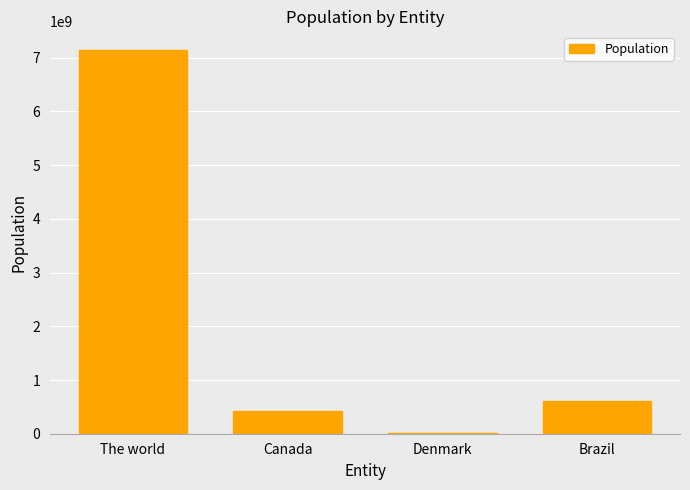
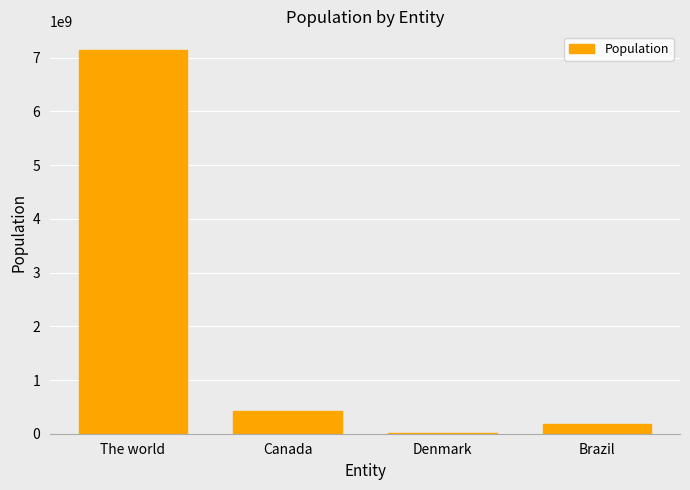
Brazil: 600000000 -> 200000000
